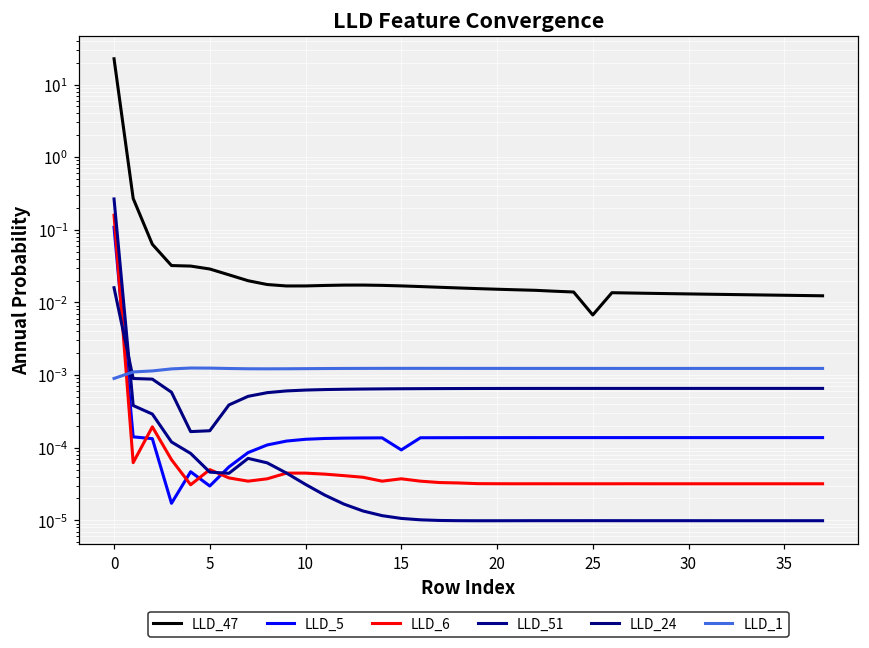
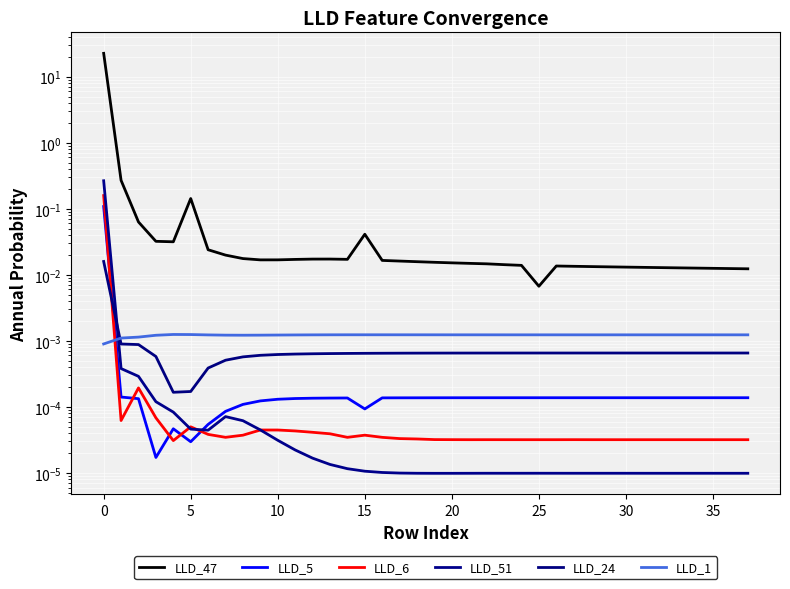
LLD_47, 5: 0.03 -> 0.14
LLD_47, 15: 0.017 -> 0.04
